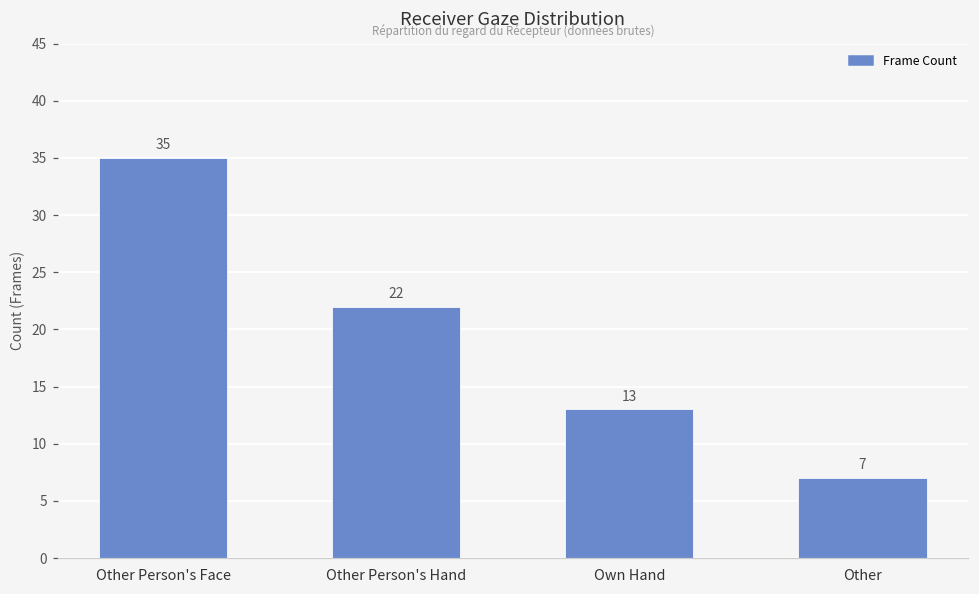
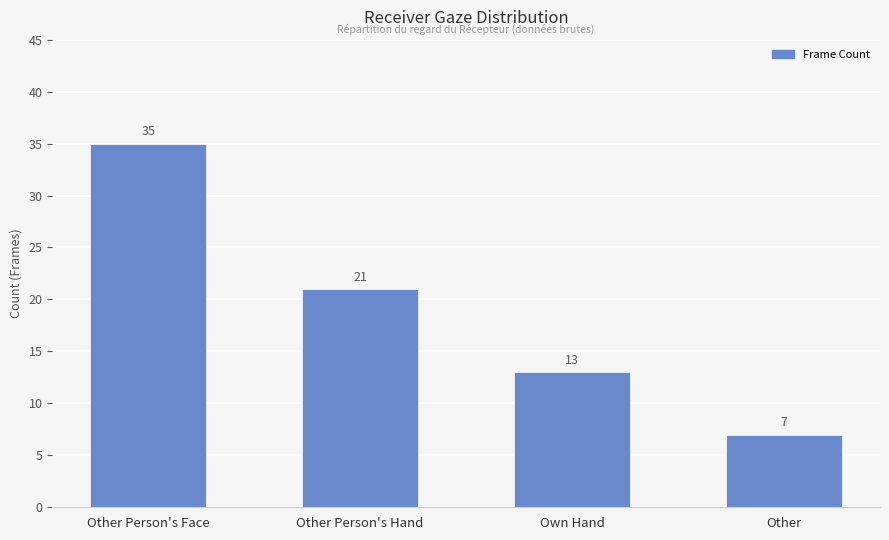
Other Person's Hand: 22 -> 21
